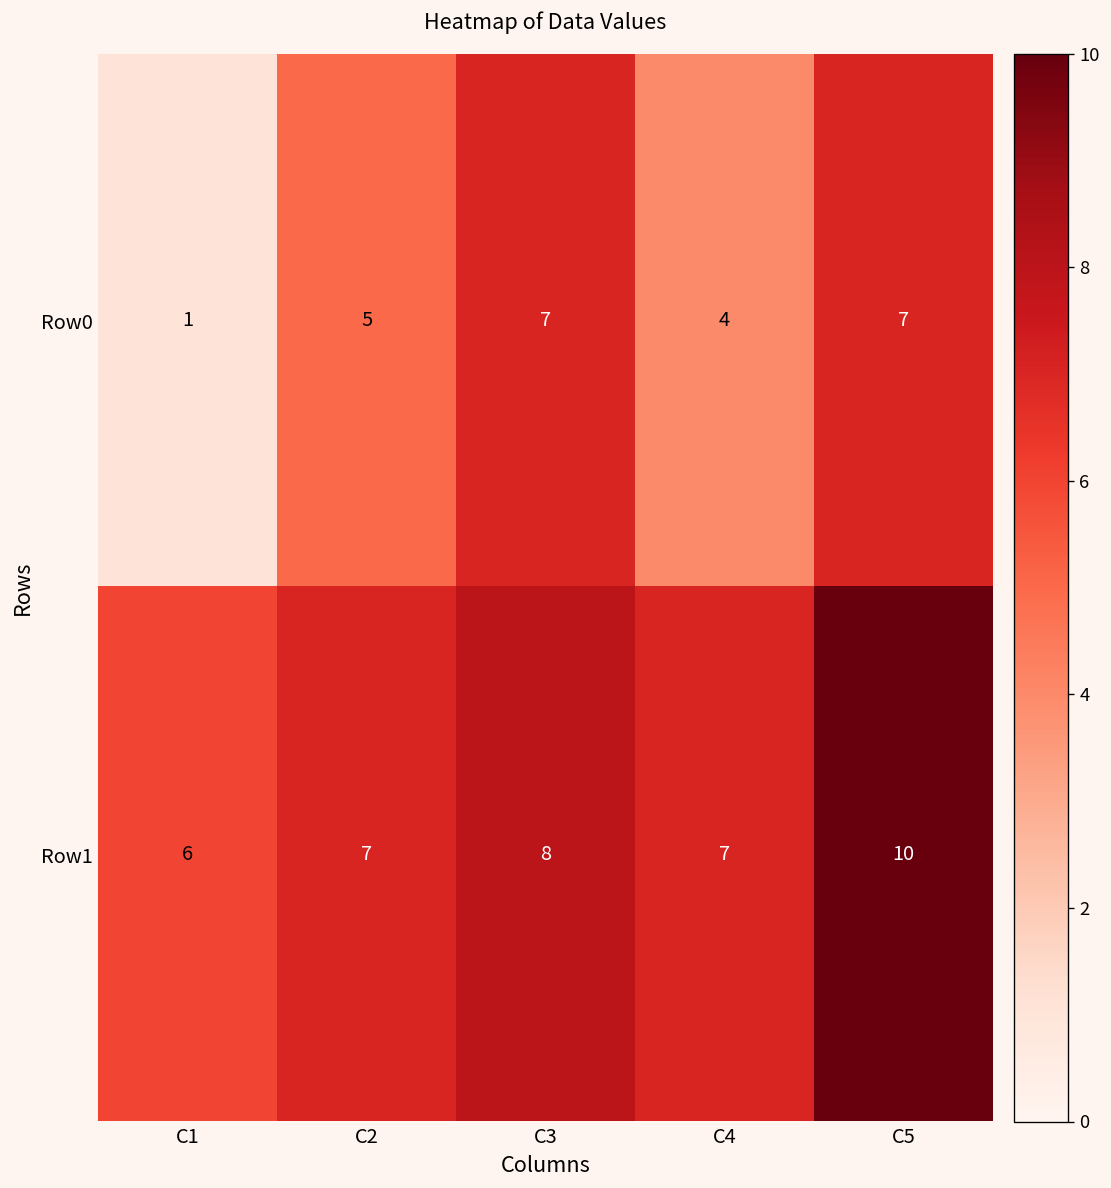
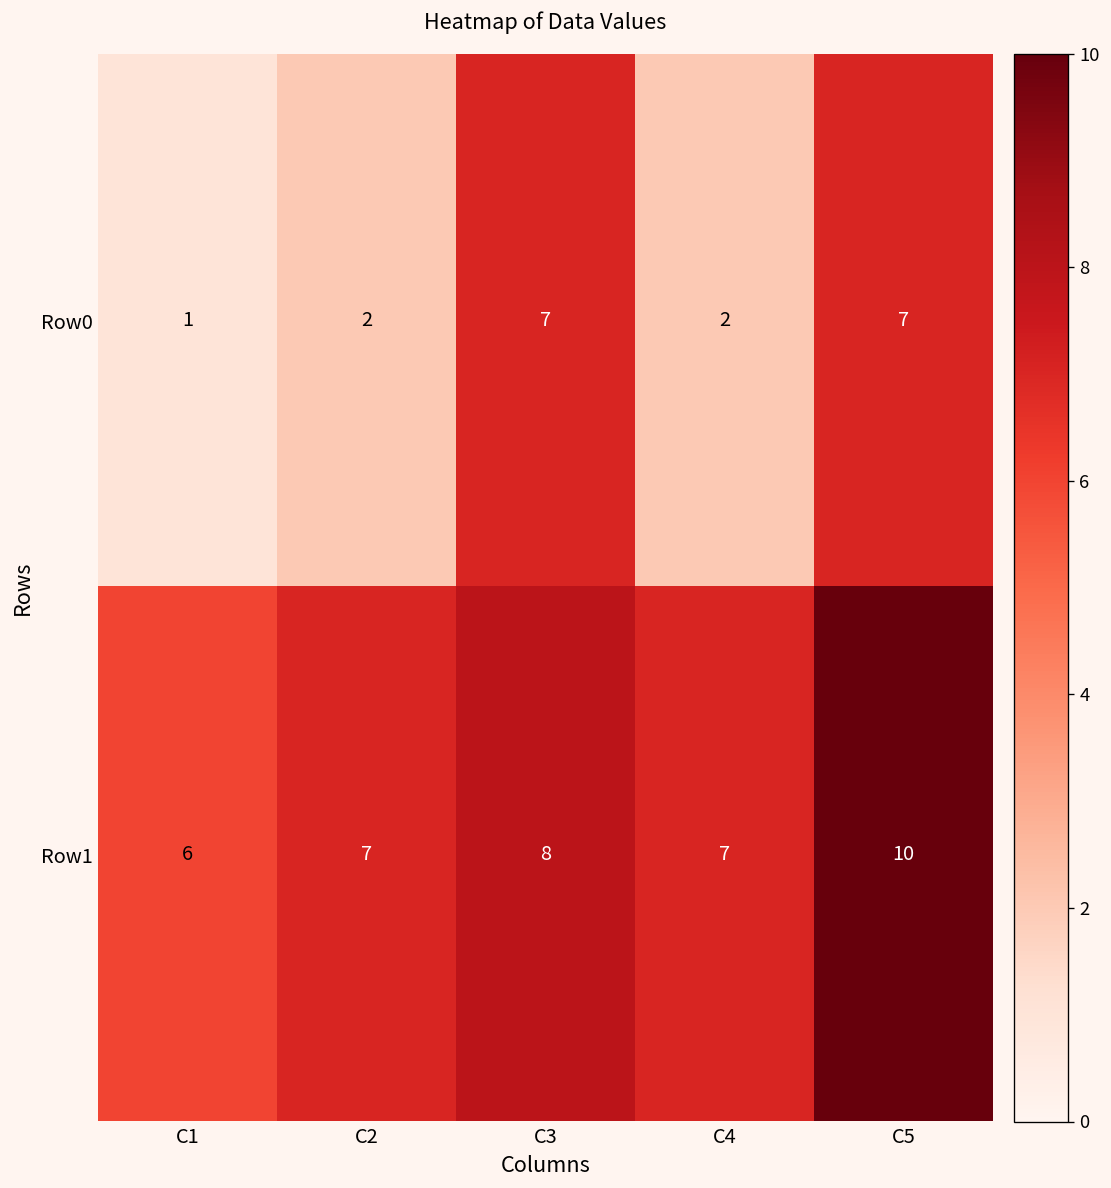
Row0, C2: 5 -> 2
Row0, C4: 4 -> 2
